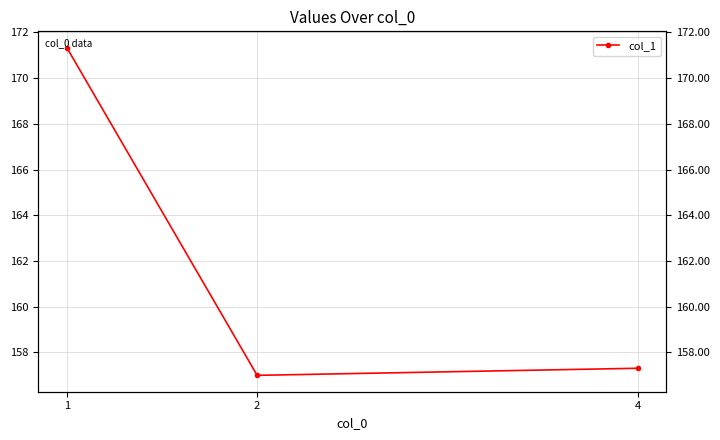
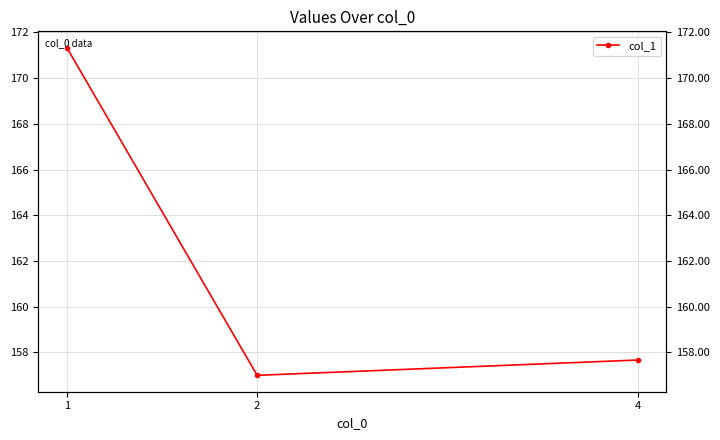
4: 157.3 -> 157.7
